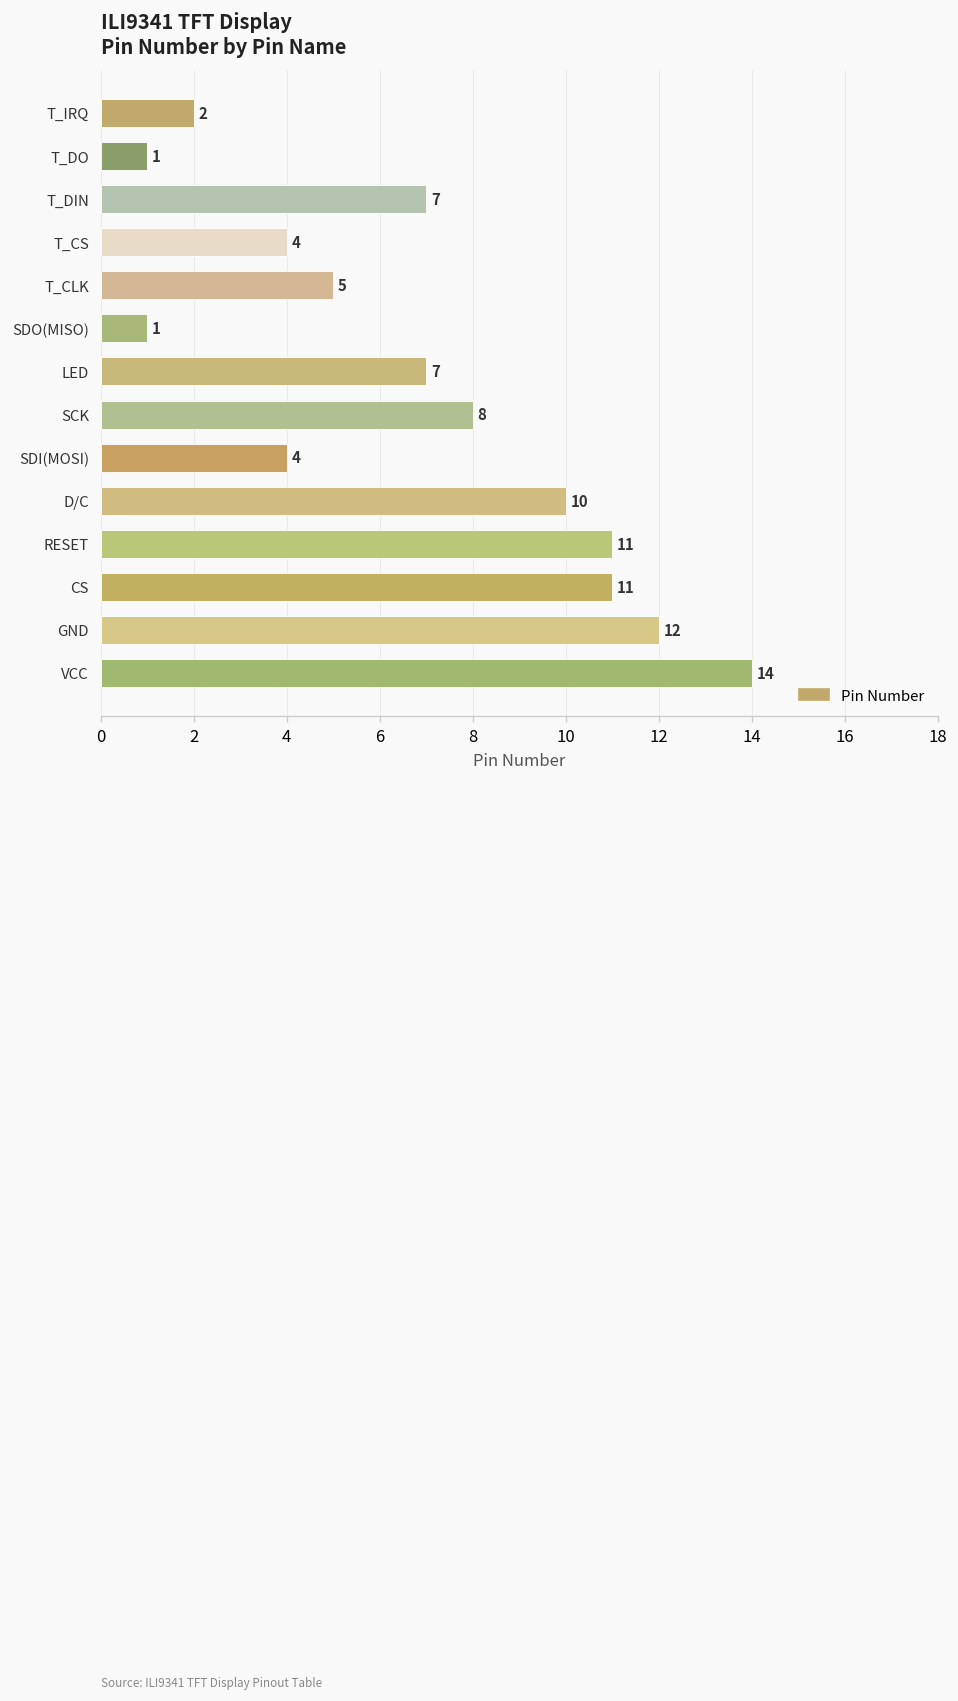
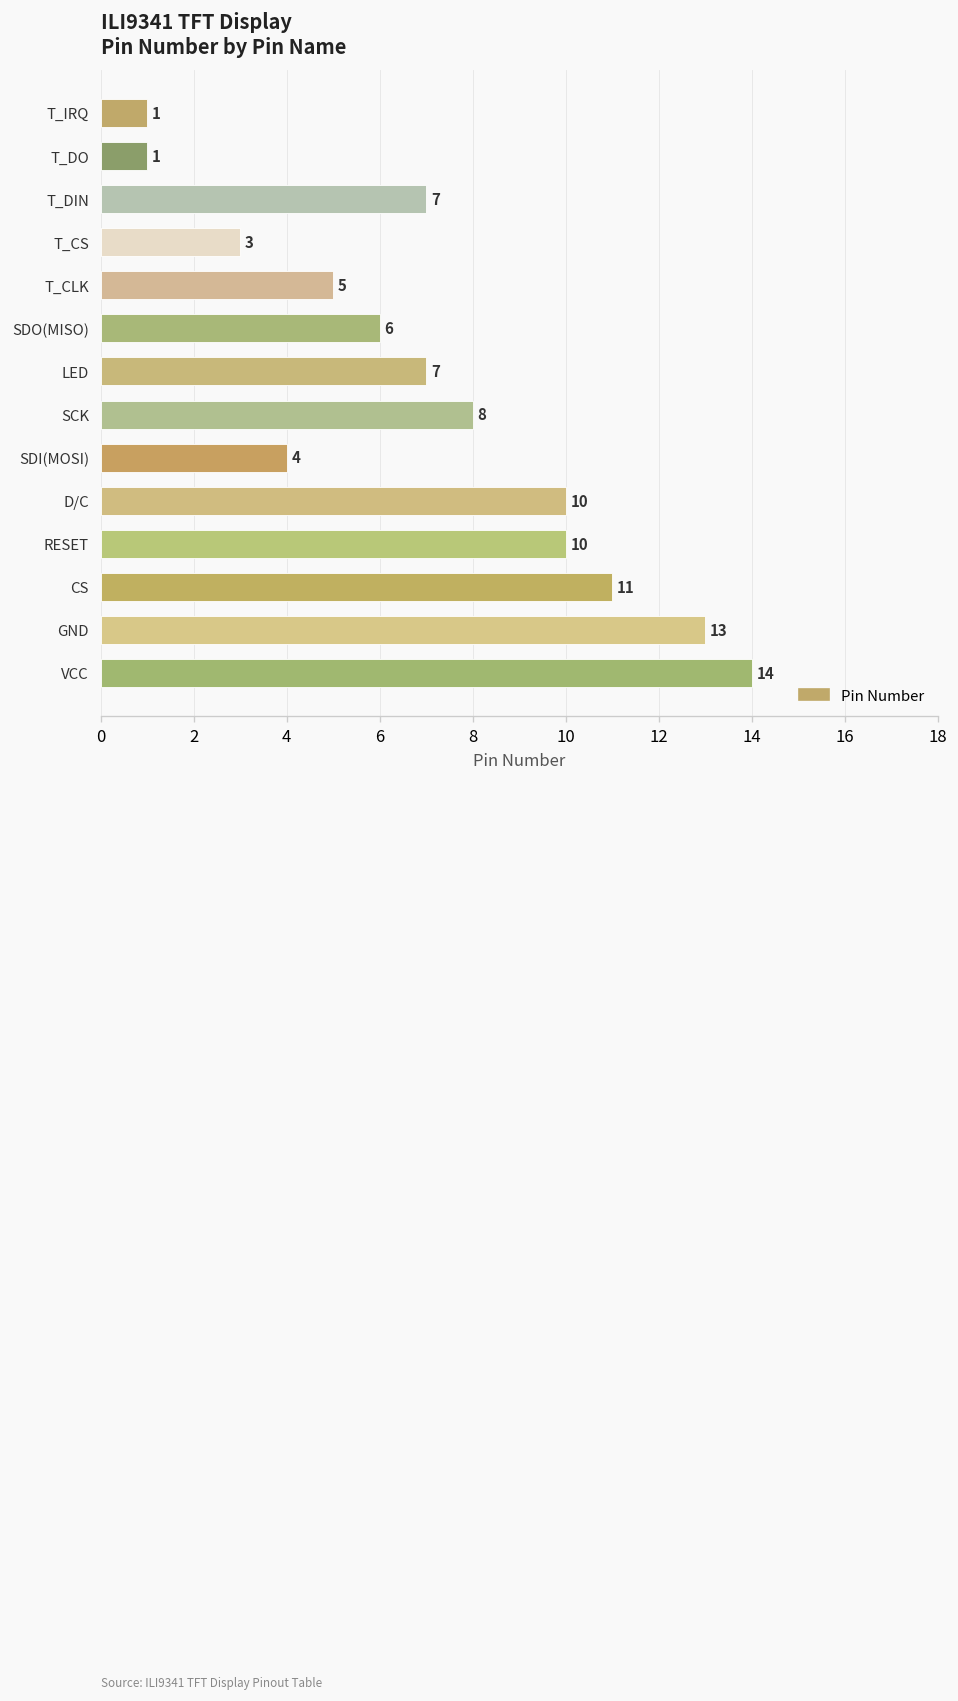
T_IRQ: 2 -> 1
T_CS: 4 -> 3
SDO(MISO): 1 -> 6
RESET: 11 -> 10
GND: 12 -> 13
